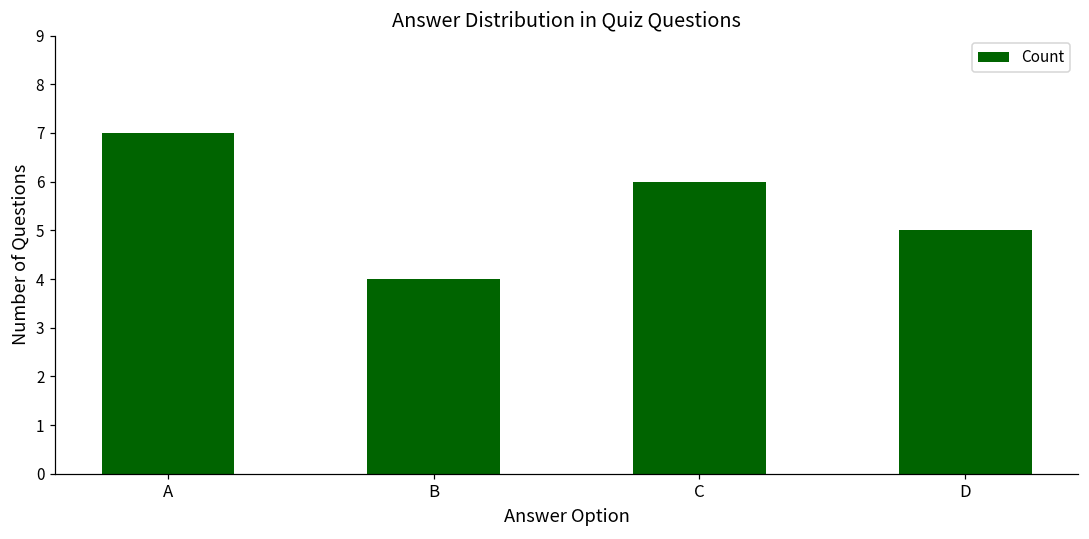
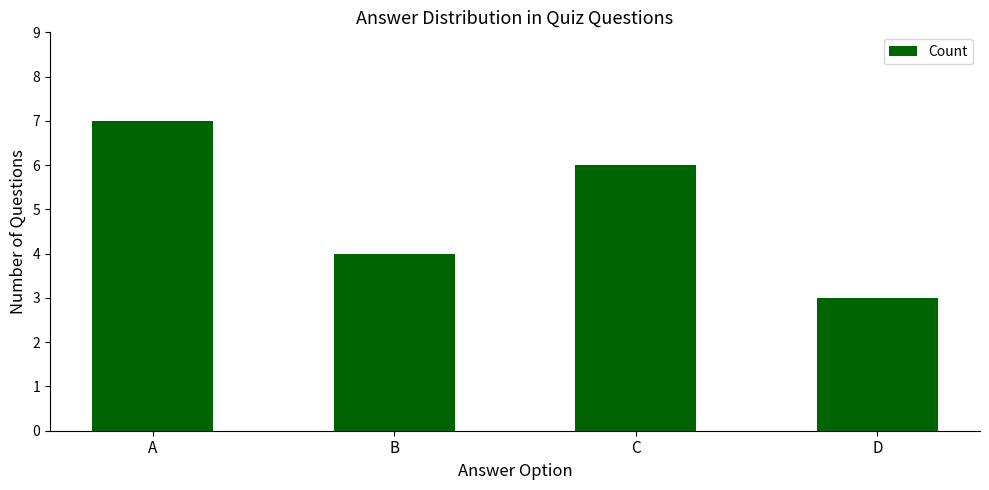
D: 5 -> 3
